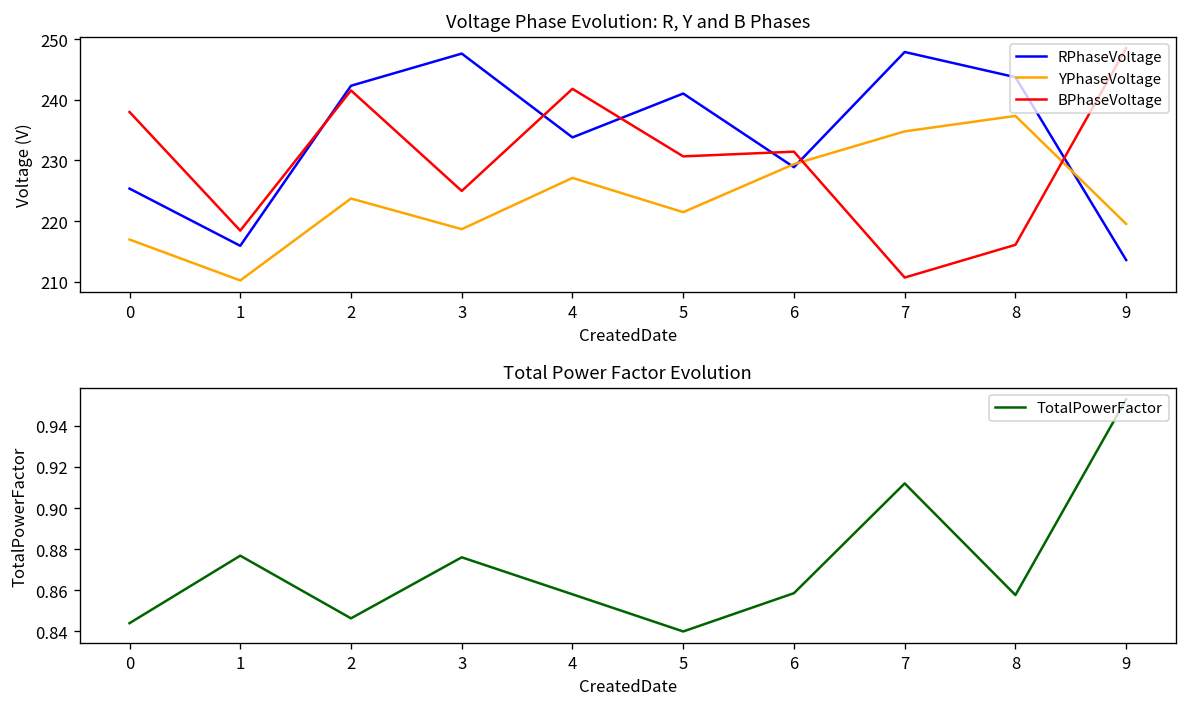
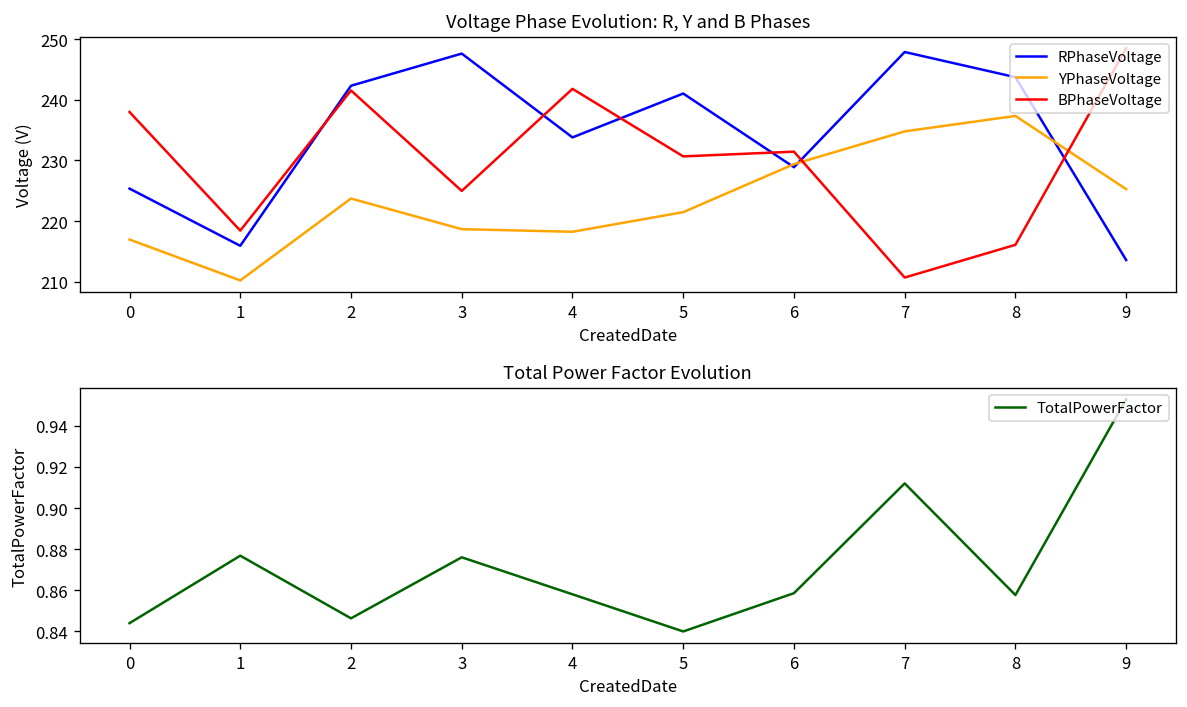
Voltage Phase Evolution: R, Y and B Phases, YPhaseVoltage, 4: 227 -> 218
Voltage Phase Evolution: R, Y and B Phases, YPhaseVoltage, 9: 220 -> 225
